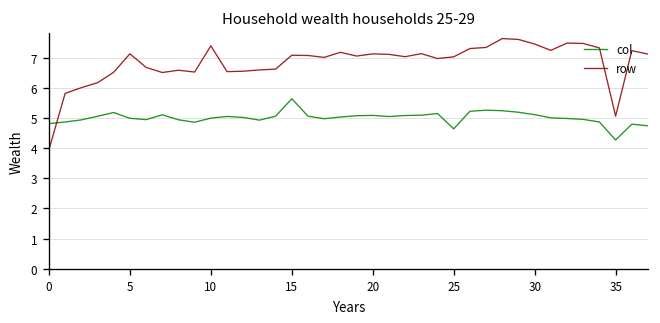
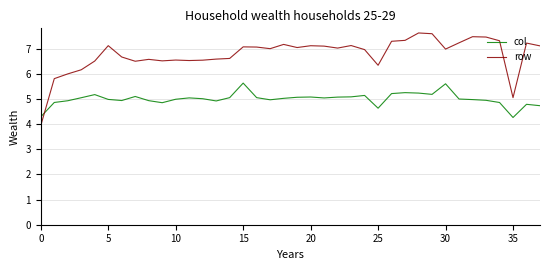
col, 0: 4.8 -> 4.3
row, 10: 7.4 -> 6.6
row, 25: 7.0 -> 6.3
col, 30: 5.1 -> 5.6
row, 30: 7.4 -> 7.0
